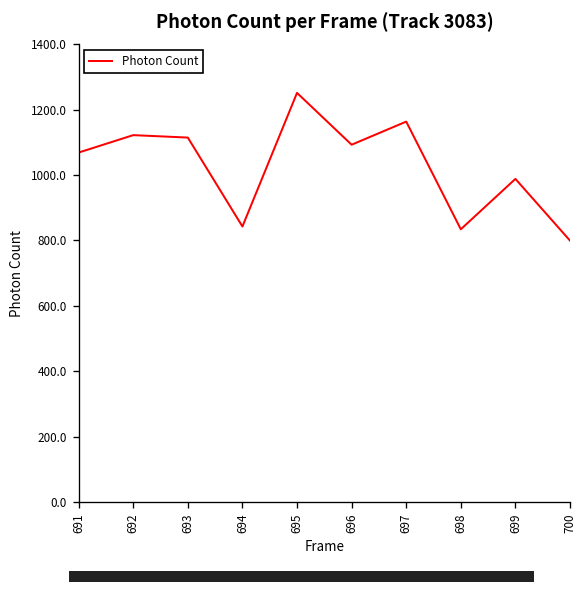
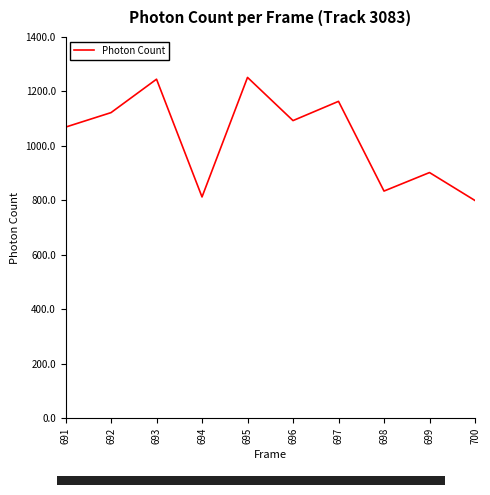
693: 1110 -> 1240
694: 840 -> 810
699: 990 -> 900
